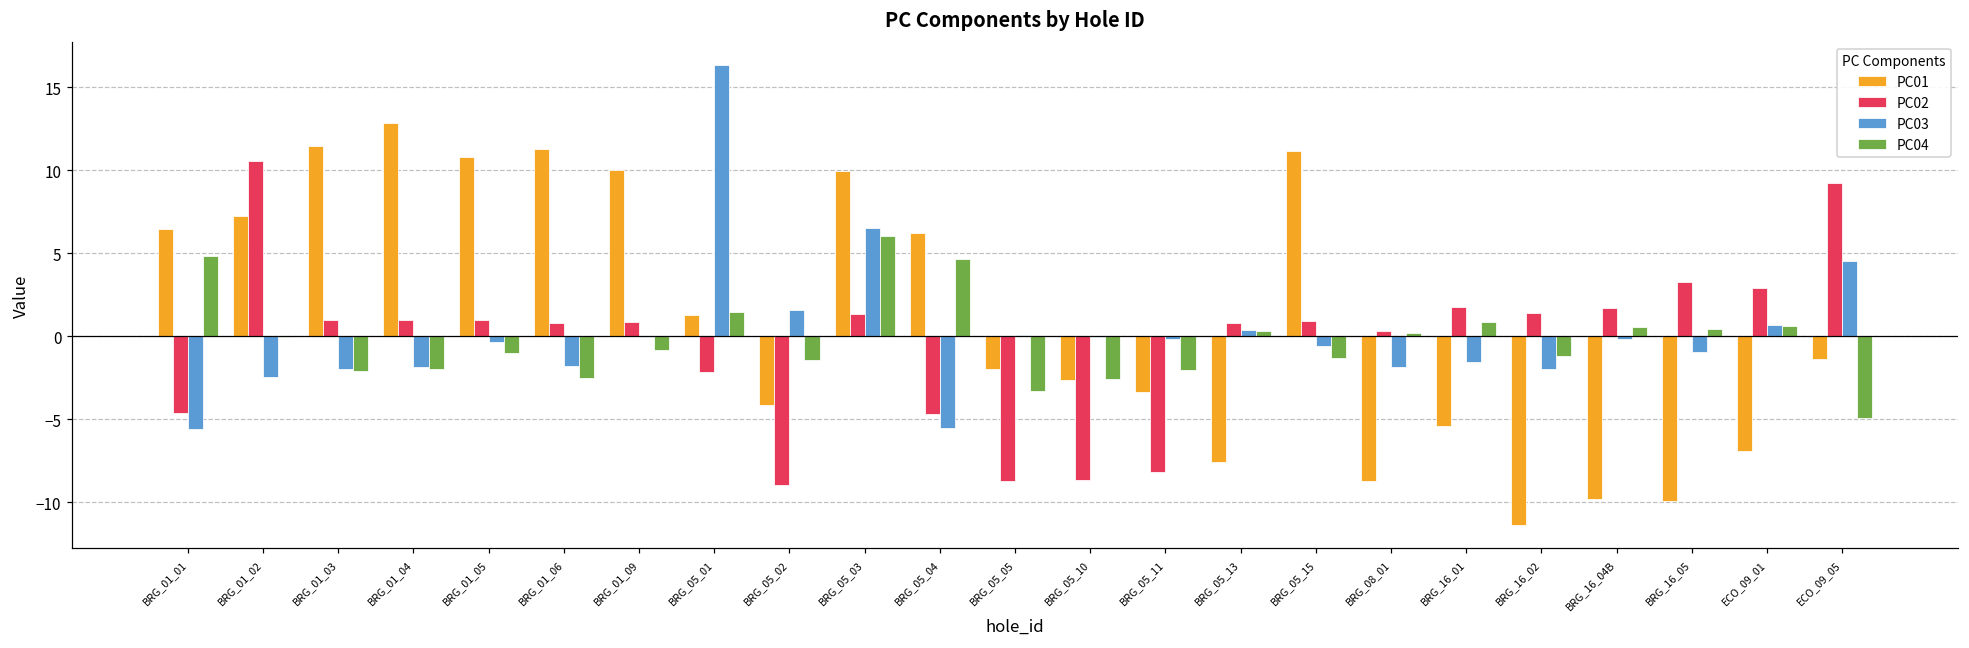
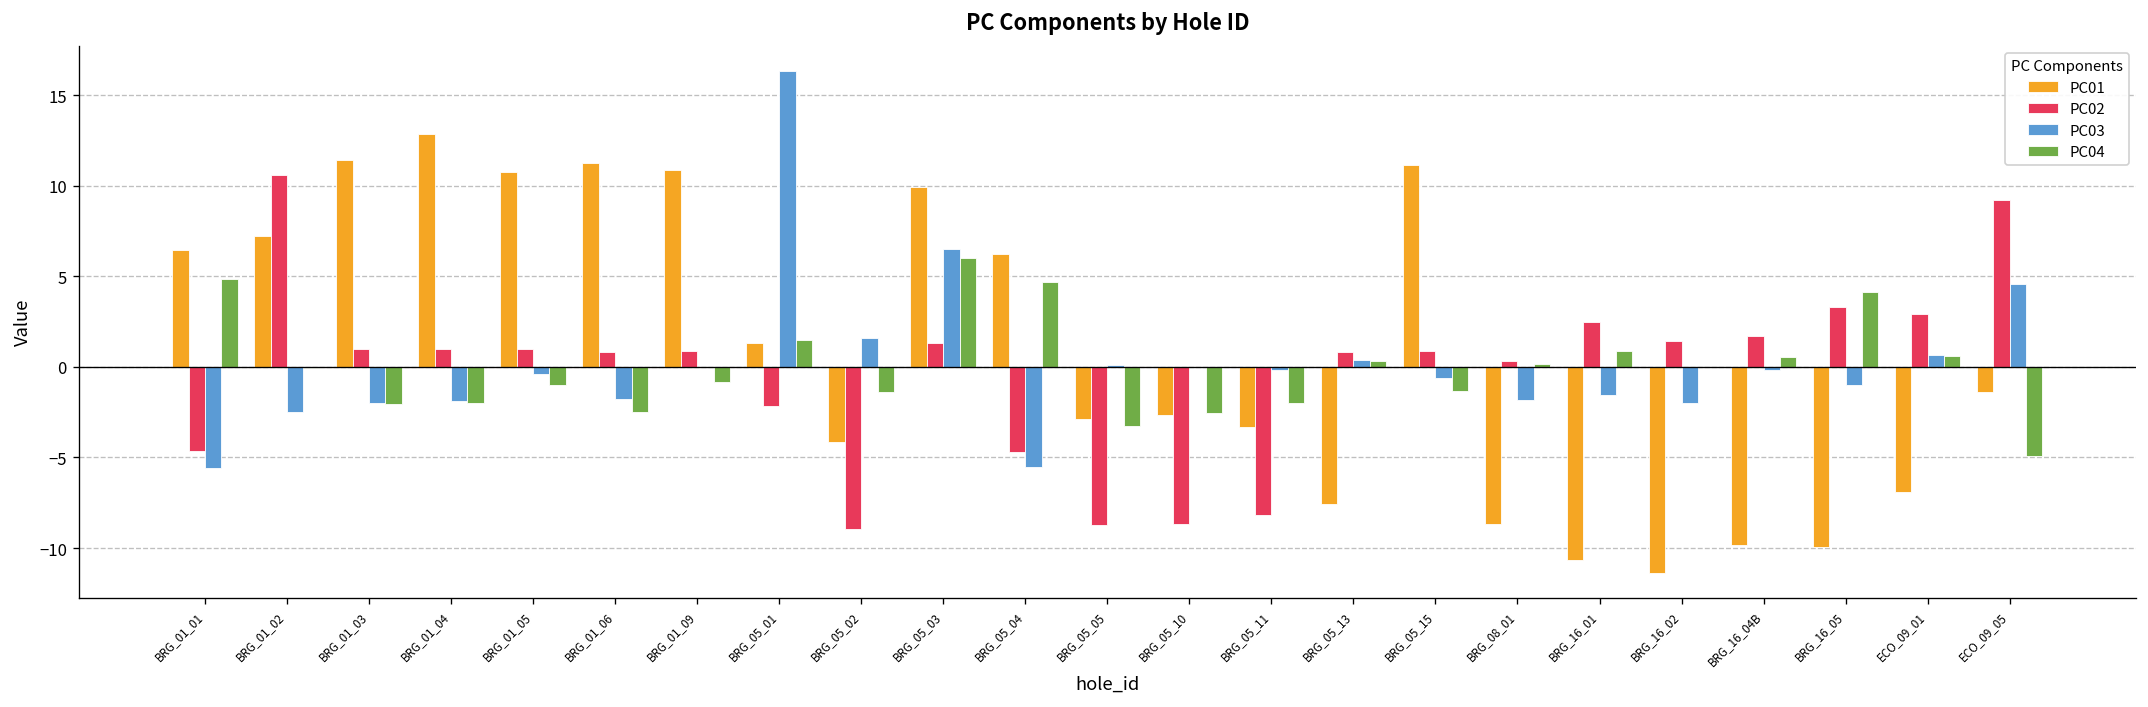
PC01, BRG_01_09: 10.0 -> 10.9
PC01, BRG_05_05: -2.0 -> -2.9
PC01, BRG_16_01: -5.4 -> -10.7
PC02, BRG_16_01: 1.7 -> 2.5
PC04, BRG_16_02: -1.2 -> 0.0
PC04, BRG_16_05: 0.5 -> 4.1
